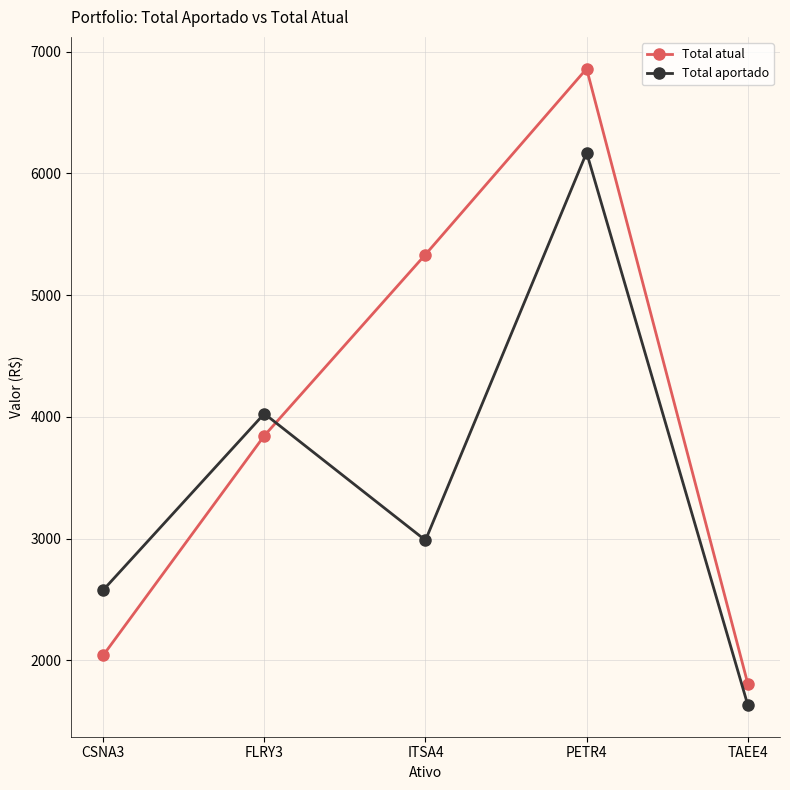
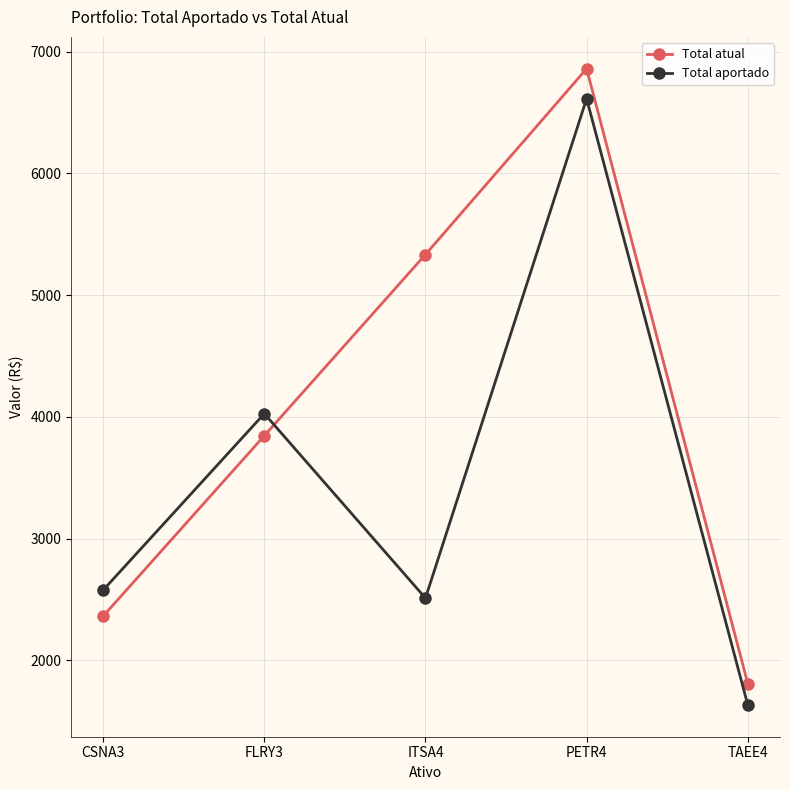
Total atual, CSNA3: 2040 -> 2360
Total aportado, ITSA4: 2990 -> 2510
Total aportado, PETR4: 6170 -> 6610
